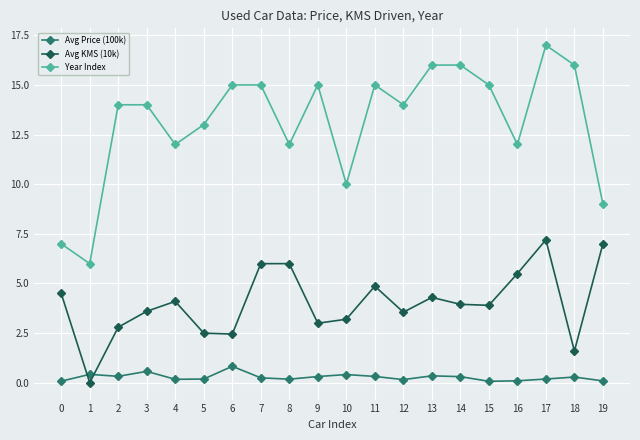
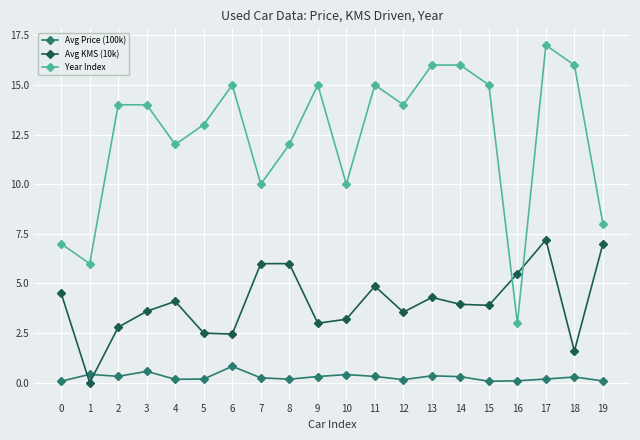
Year Index, 7: 15 -> 10
Year Index, 16: 12 -> 3
Year Index, 19: 9 -> 8
